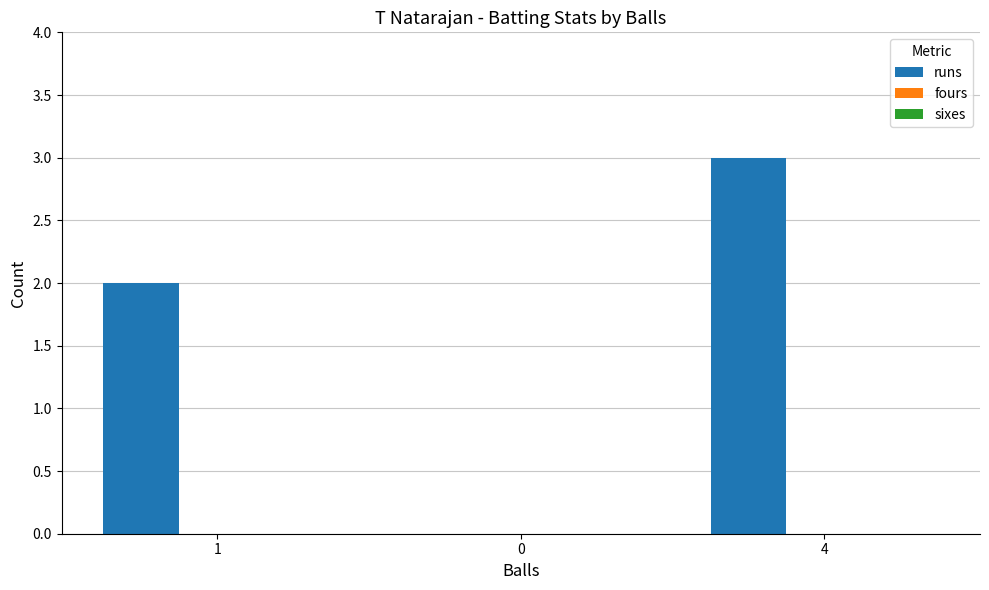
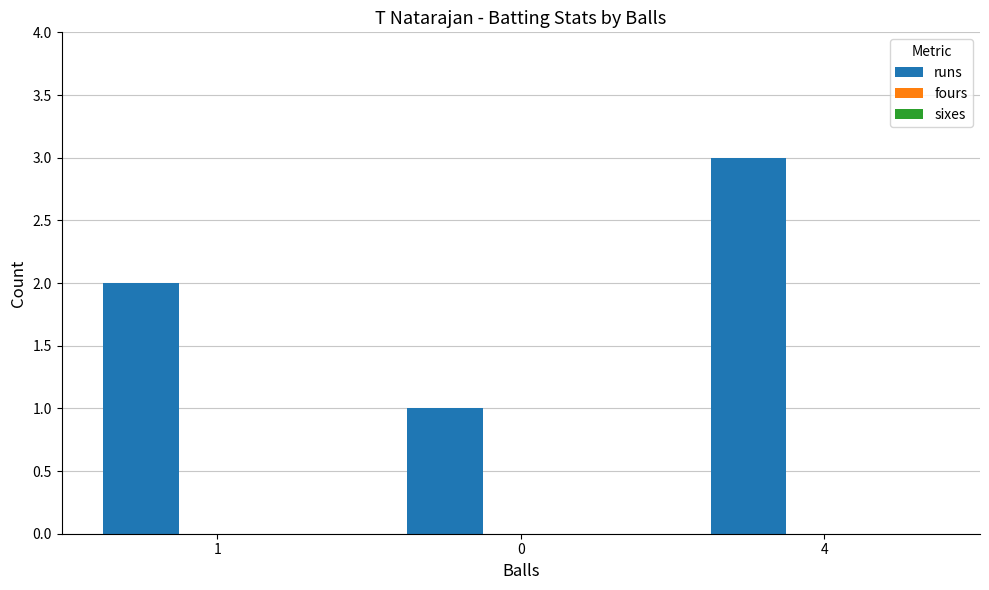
runs, 0: 0 -> 1
